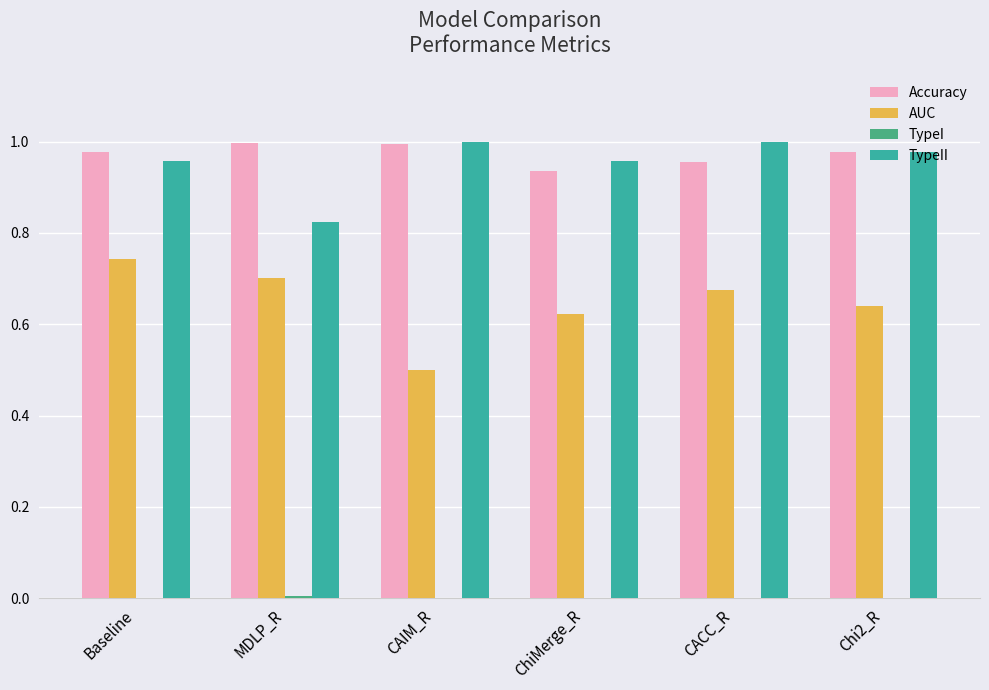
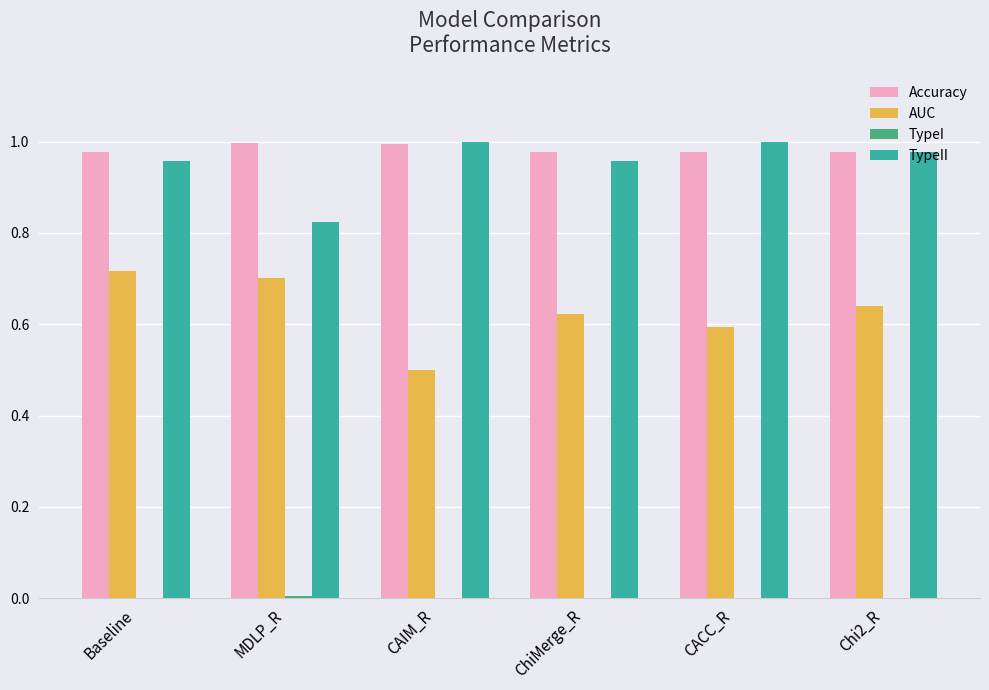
AUC, Baseline: 0.74 -> 0.72
Accuracy, ChiMerge_R: 0.94 -> 0.98
Accuracy, CACC_R: 0.96 -> 0.98
AUC, CACC_R: 0.67 -> 0.59
